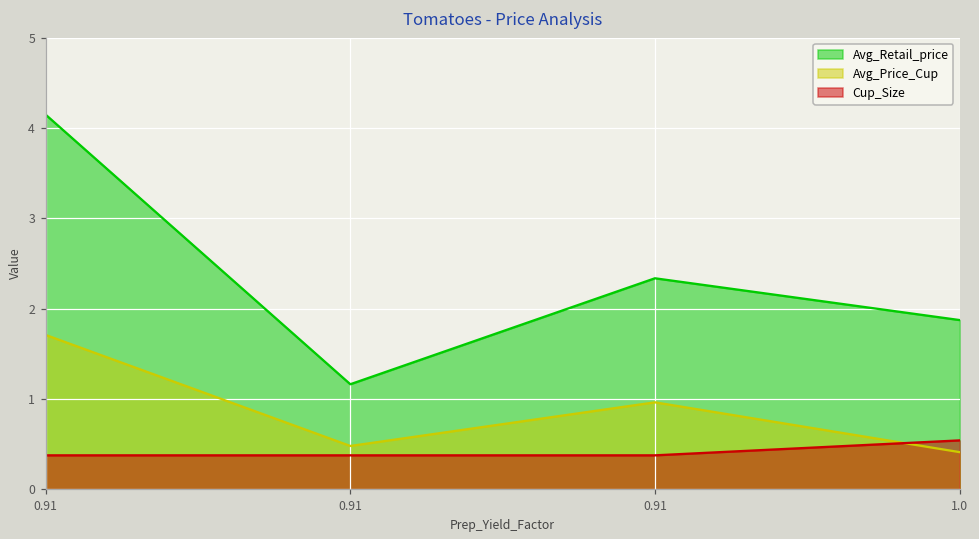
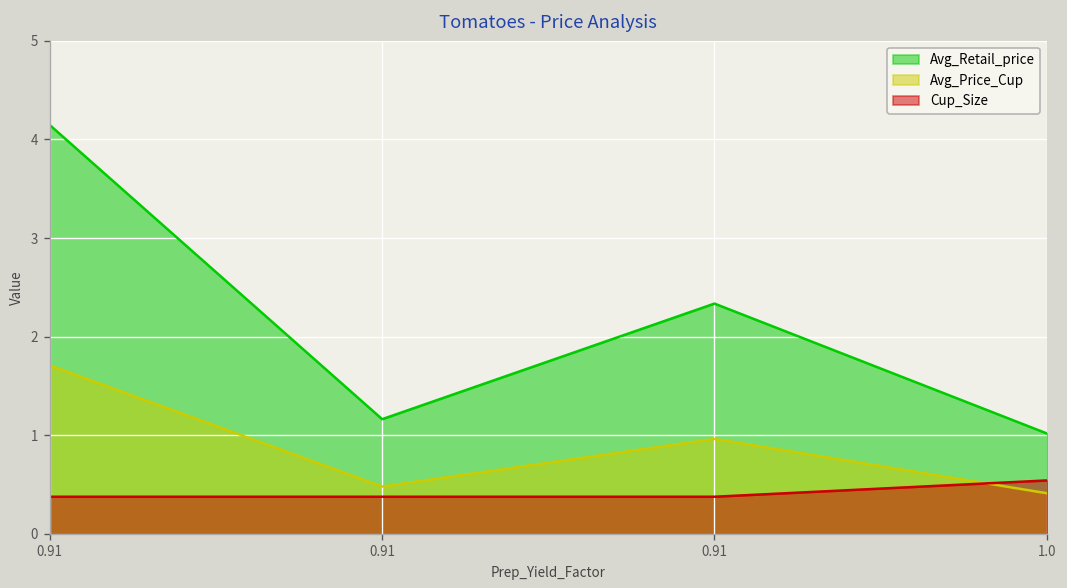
Avg_Retail_price, 1.0: 1.9 -> 1.0
